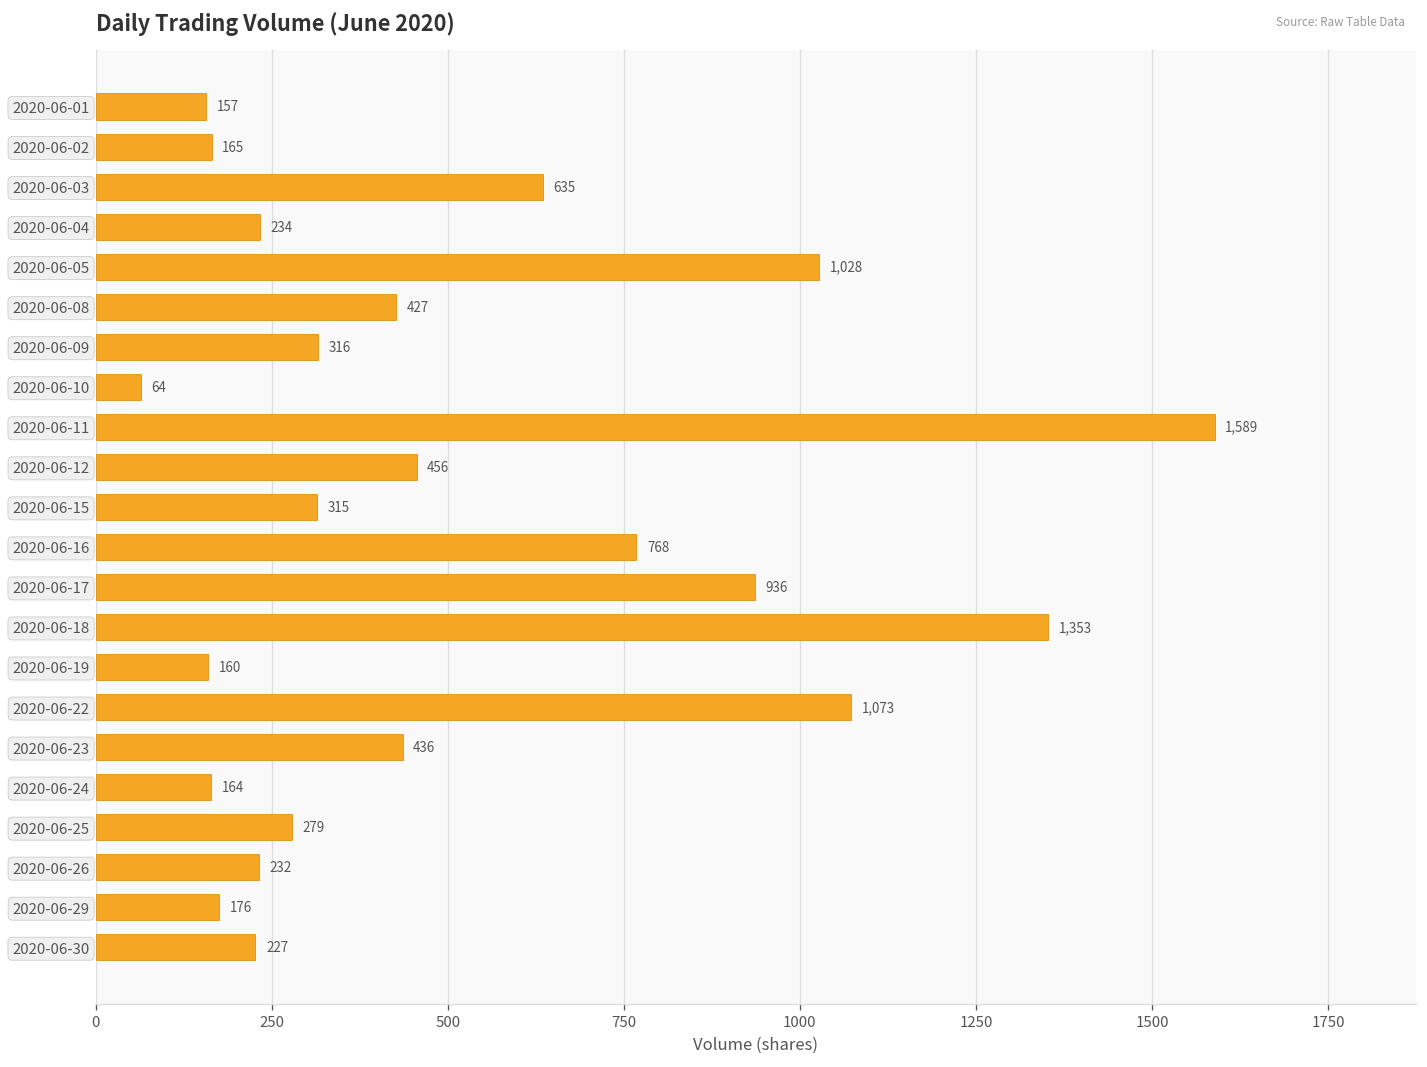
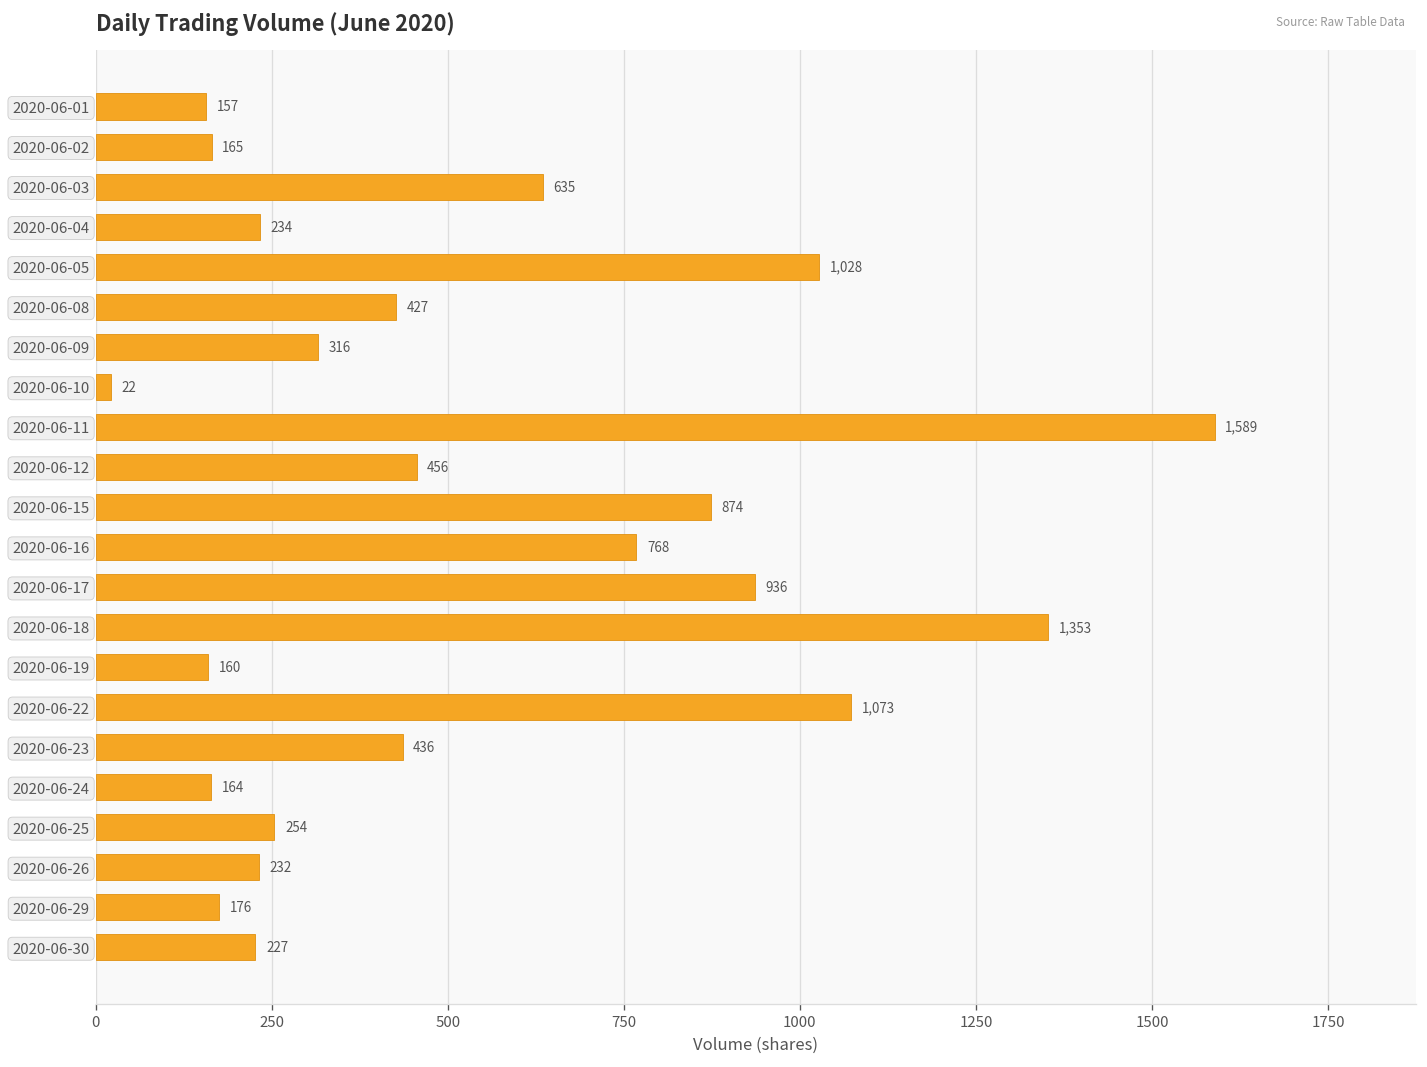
2020-06-10: 64 -> 22
2020-06-15: 315 -> 874
2020-06-25: 279 -> 254
